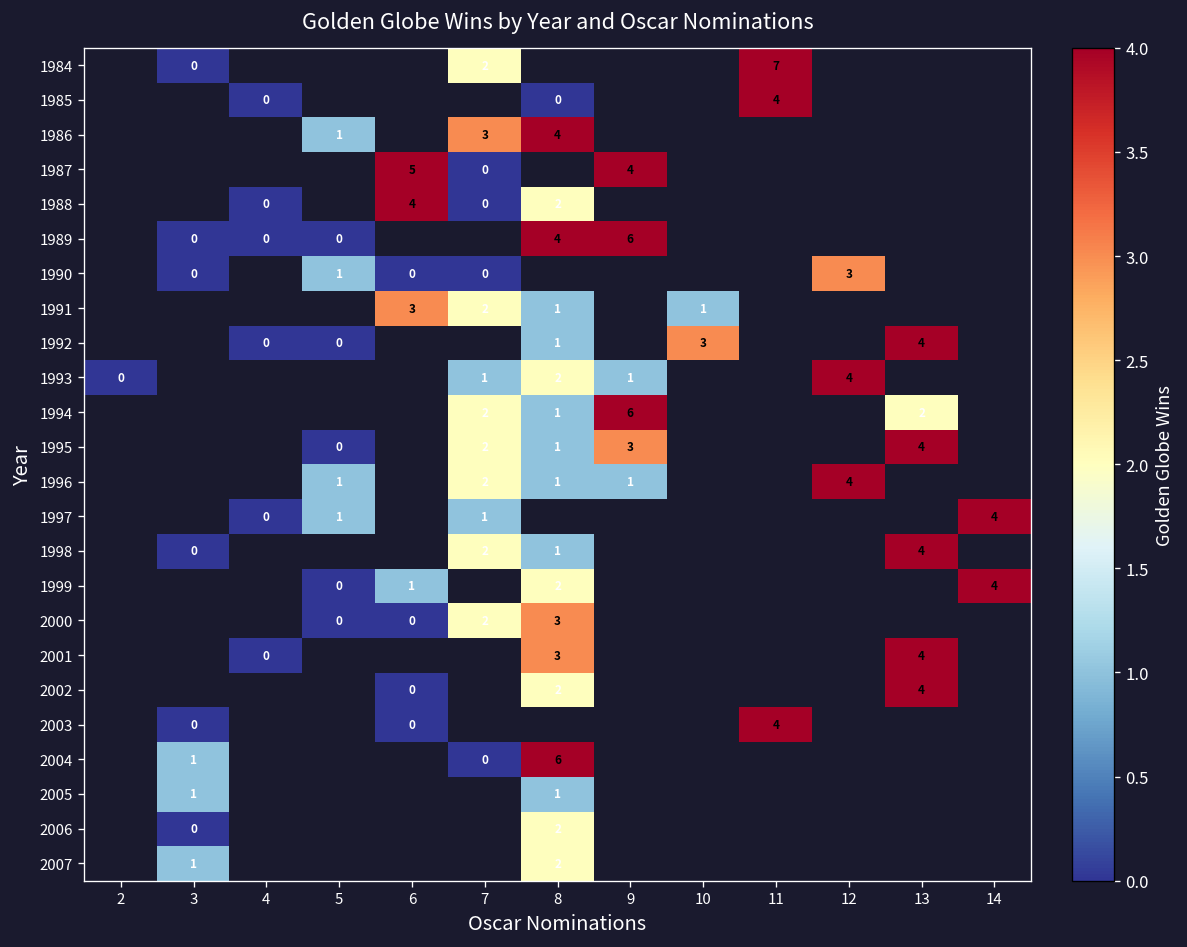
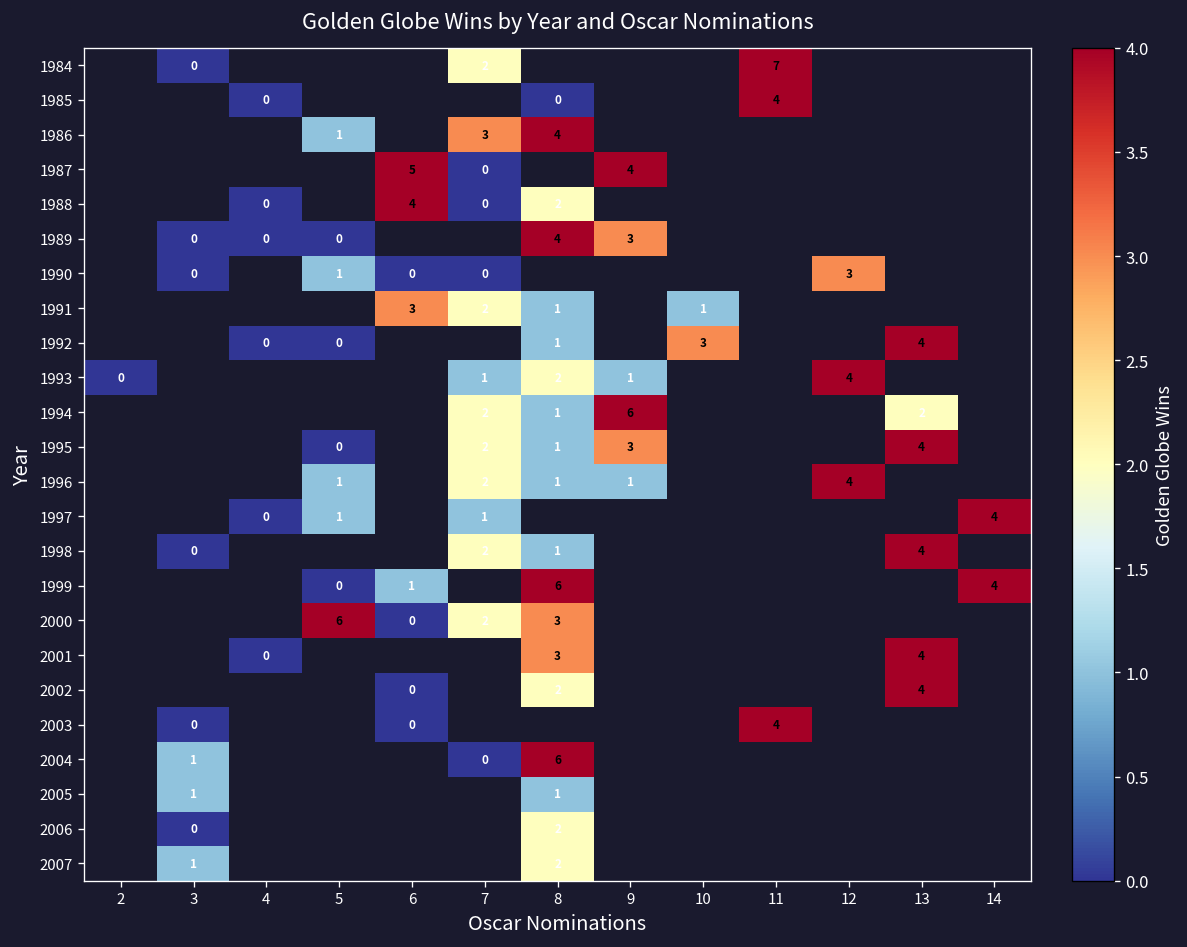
1989, 9: 6 -> 3
1999, 8: 2 -> 6
2000, 5: 0 -> 6
